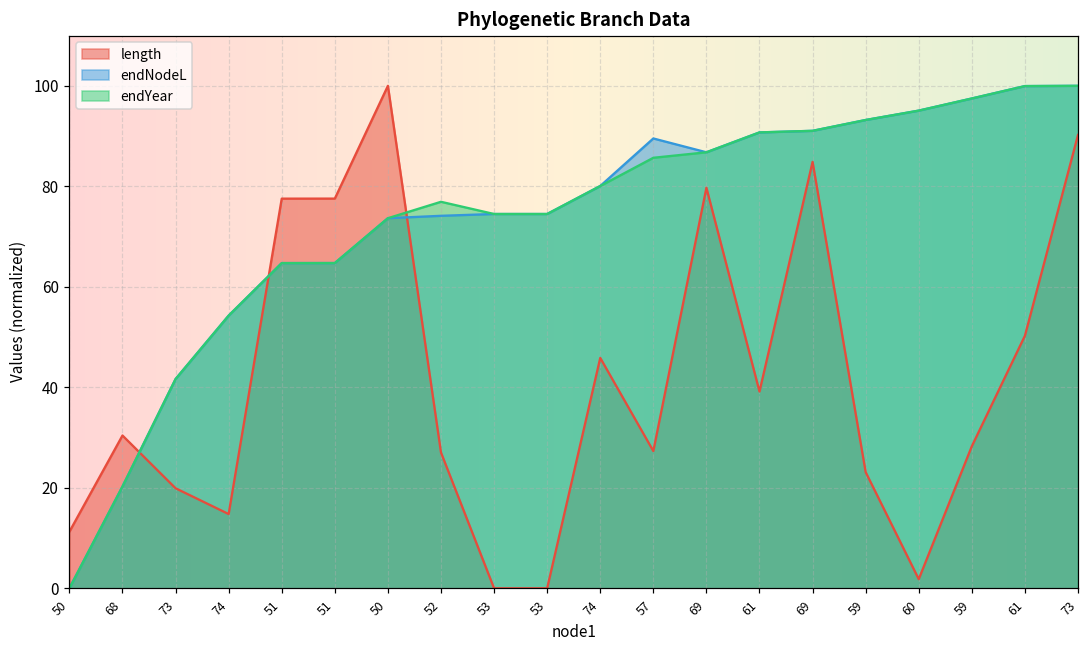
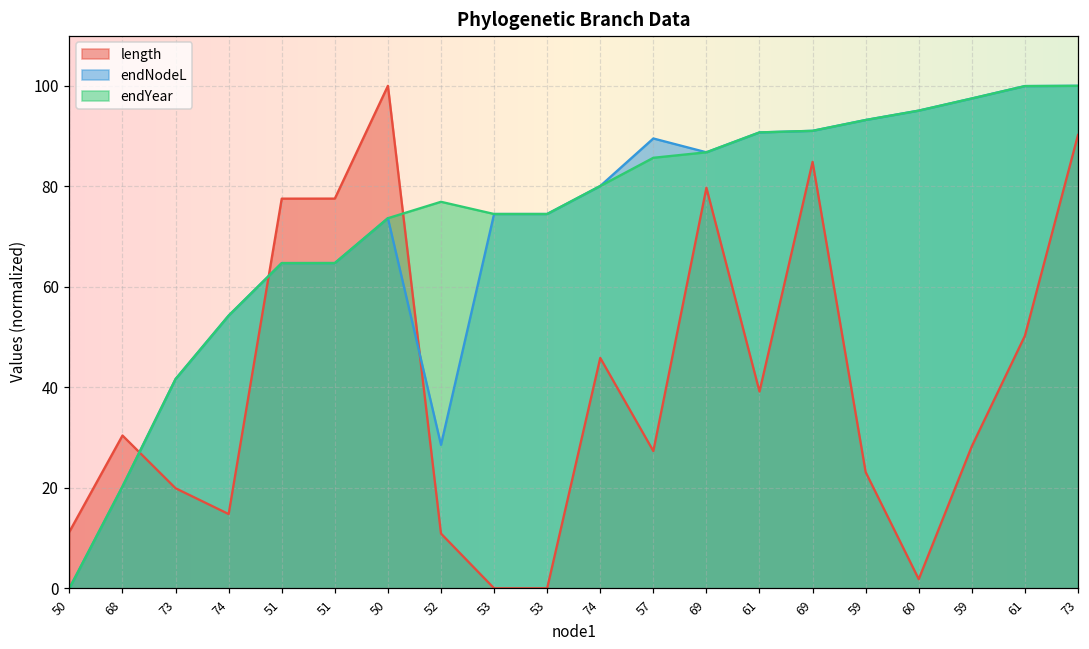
length, 52: 27 -> 11
endNodeL, 52: 74 -> 29
